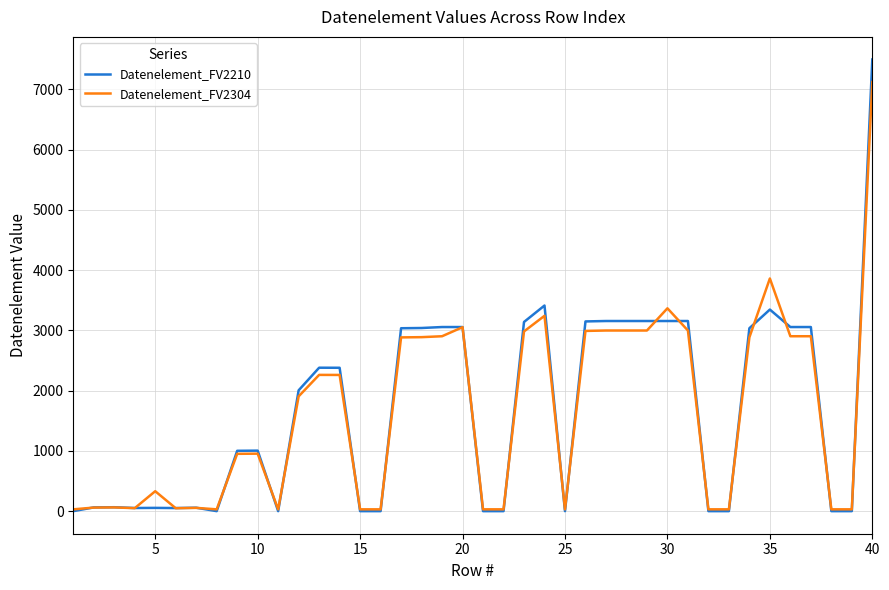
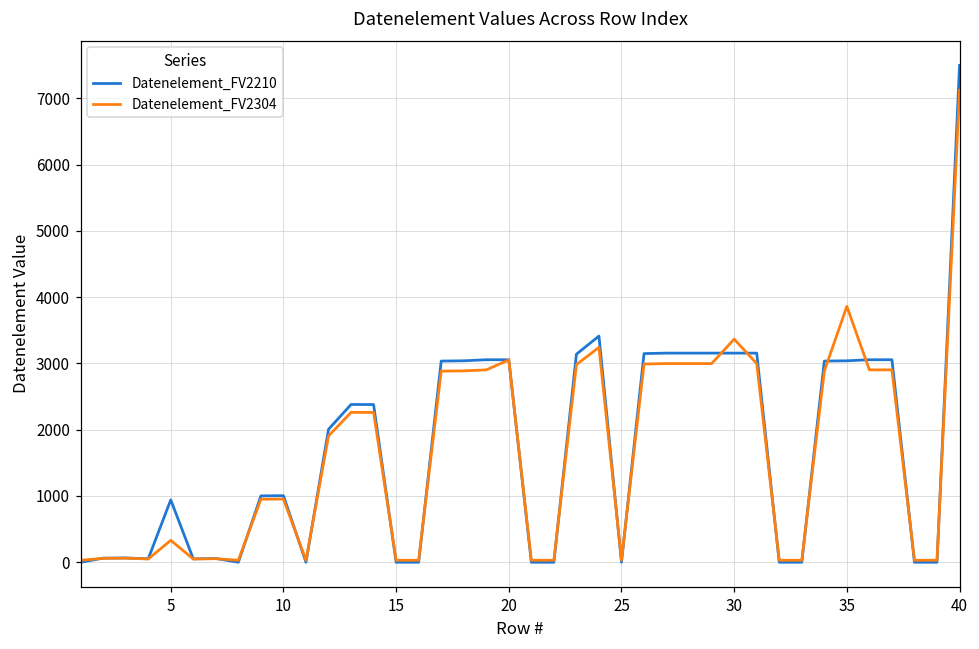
Datenelement_FV2210, 5: 100 -> 900
Datenelement_FV2210, 35: 3300 -> 3000
